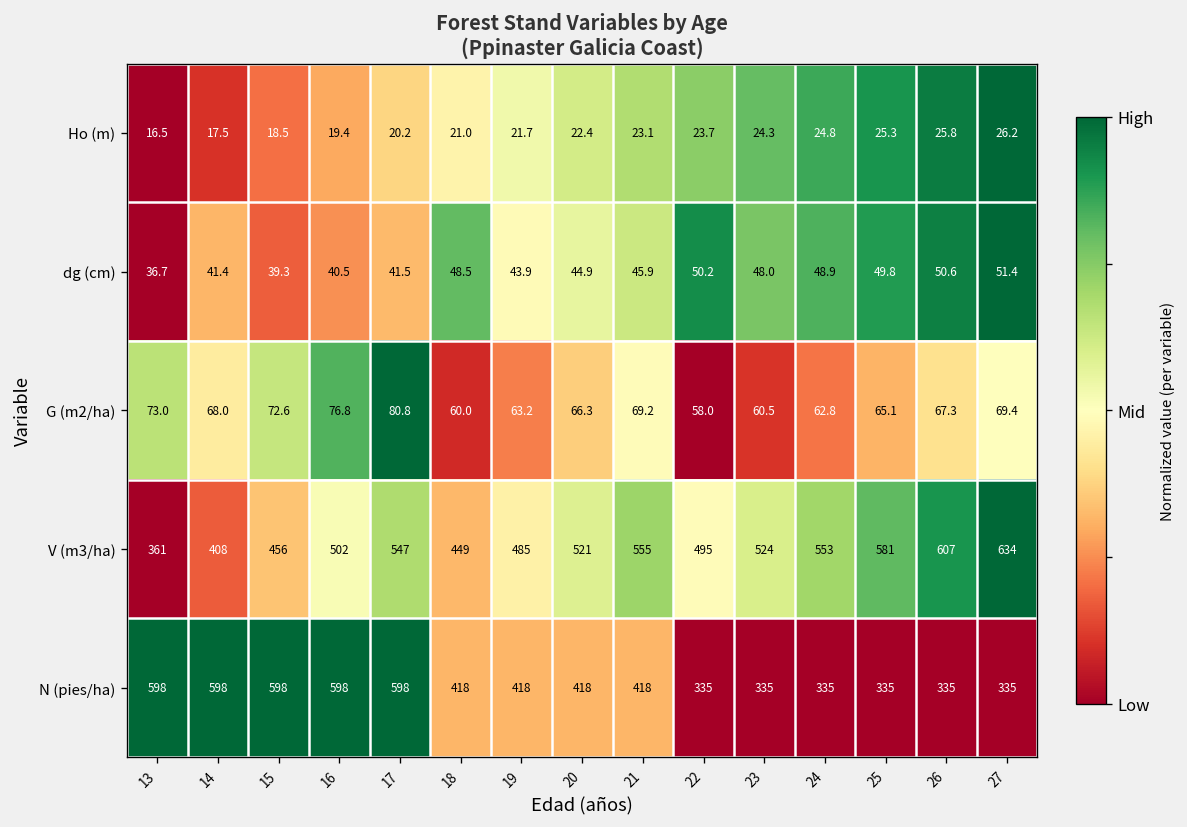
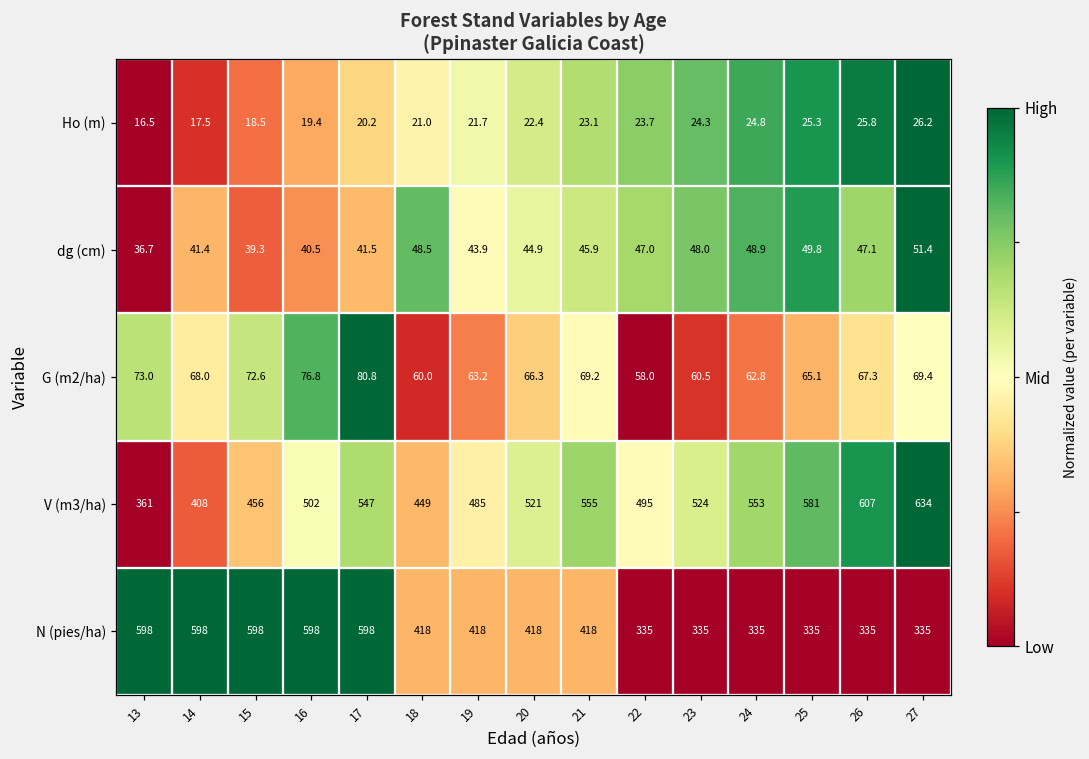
dg (cm), 22: 50.2 -> 47.0
dg (cm), 26: 50.6 -> 47.1
